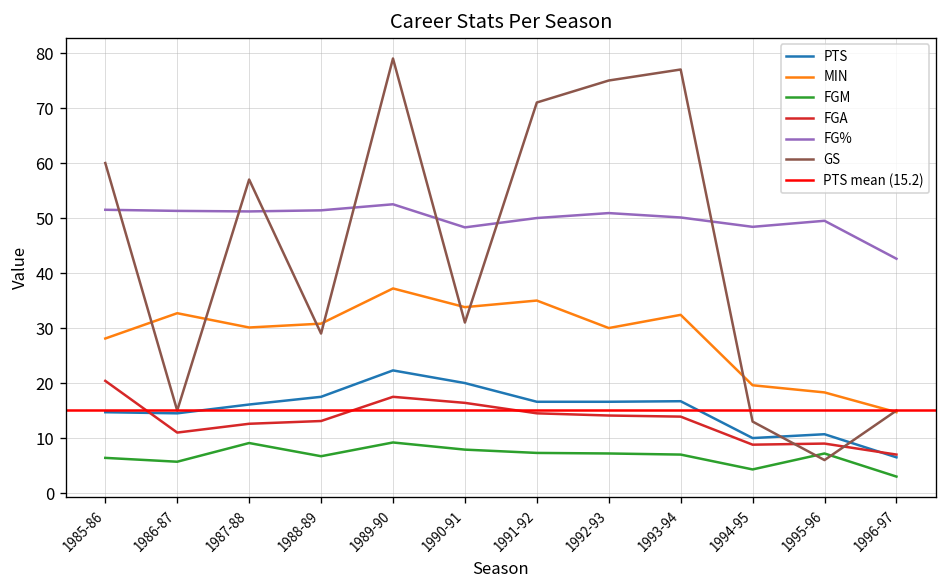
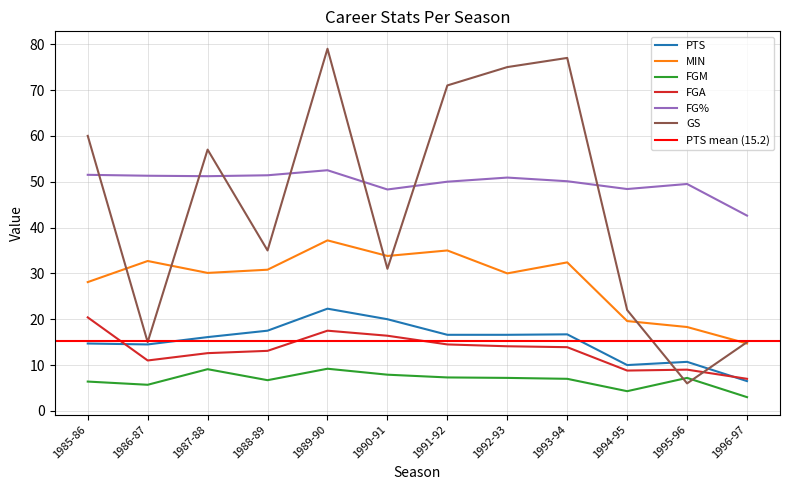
GS, 1988-89: 29 -> 35
GS, 1994-95: 13 -> 22
